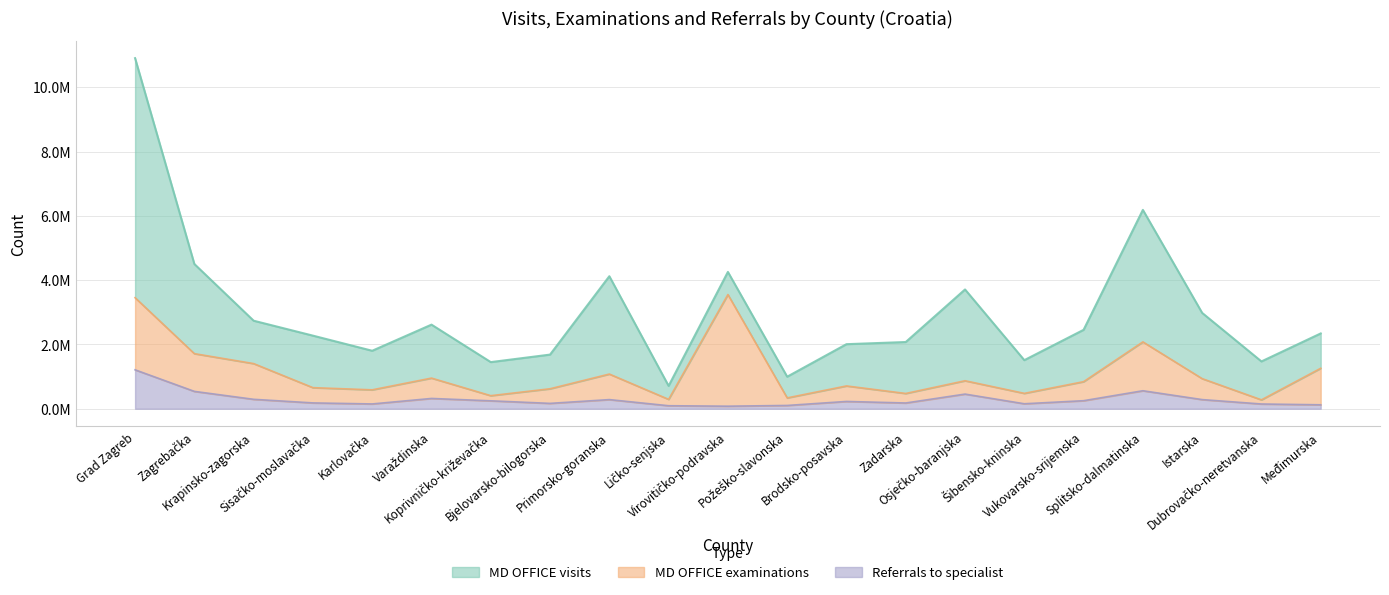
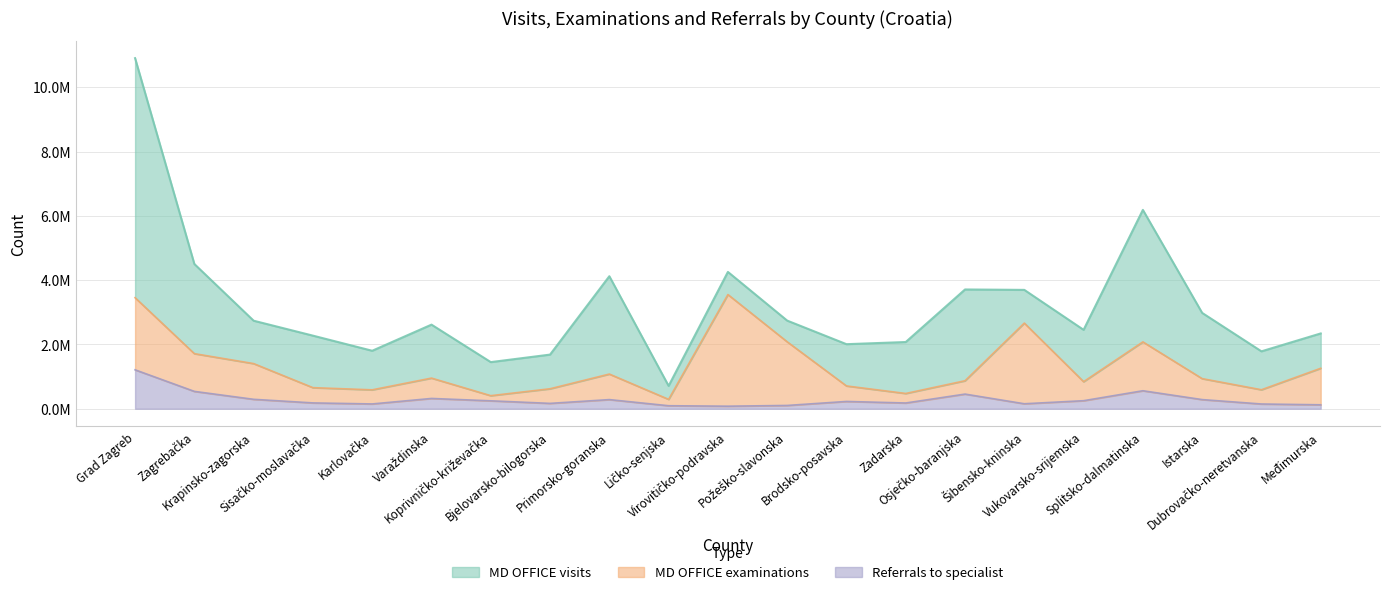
MD OFFICE examinations, Požeško-slavonska: 200000 -> 2000000
MD OFFICE examinations, Šibensko-kninska: 300000 -> 2500000
MD OFFICE examinations, Dubrovačko-neretvanska: 100000 -> 400000
